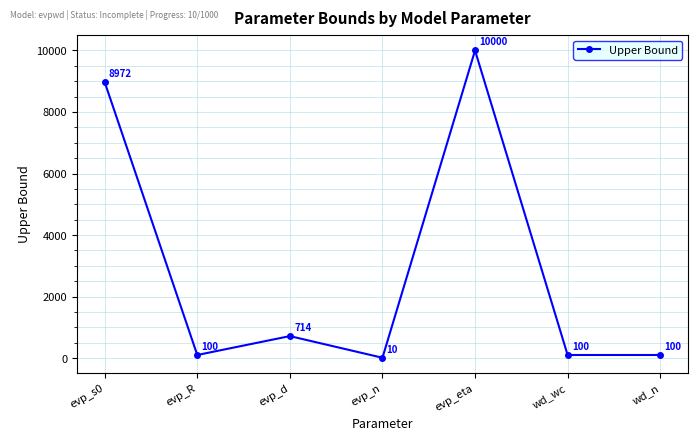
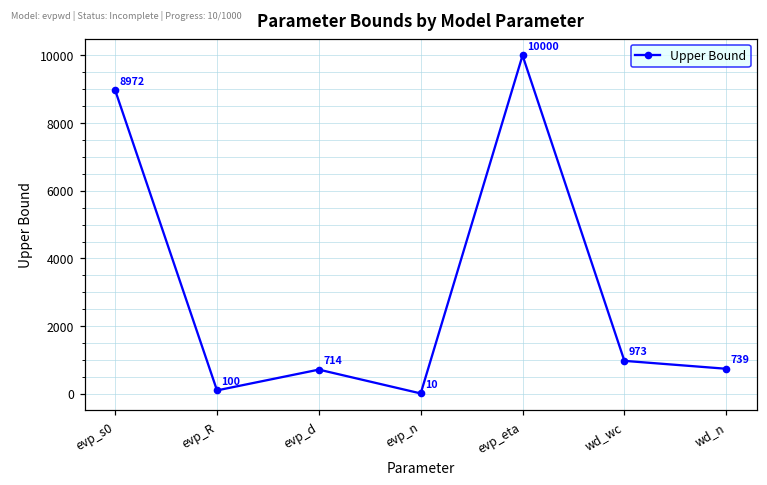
wd_wc: 100 -> 973
wd_n: 100 -> 739
